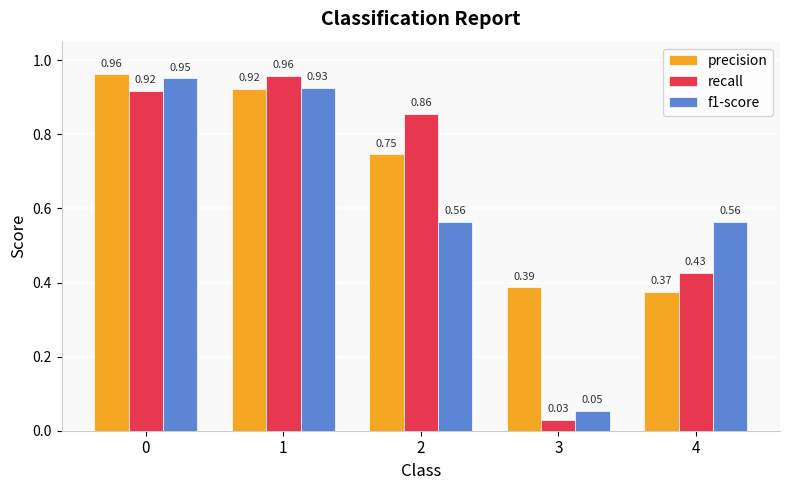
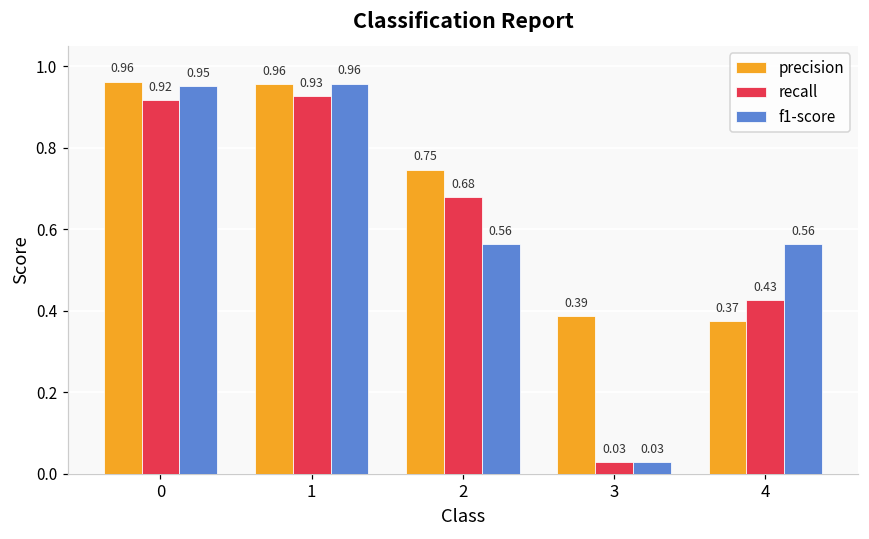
precision, 1: 0.92 -> 0.96
recall, 1: 0.96 -> 0.93
f1-score, 1: 0.93 -> 0.96
recall, 2: 0.86 -> 0.68
f1-score, 3: 0.05 -> 0.03
